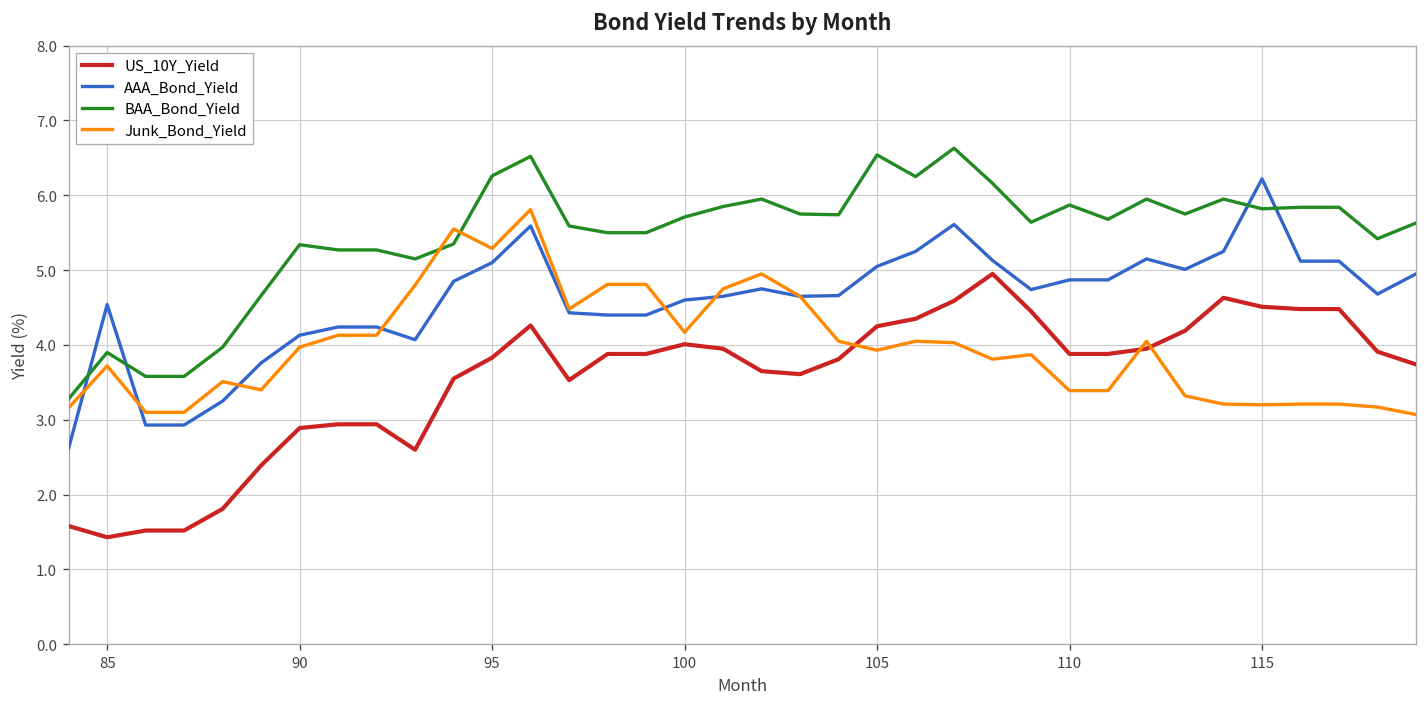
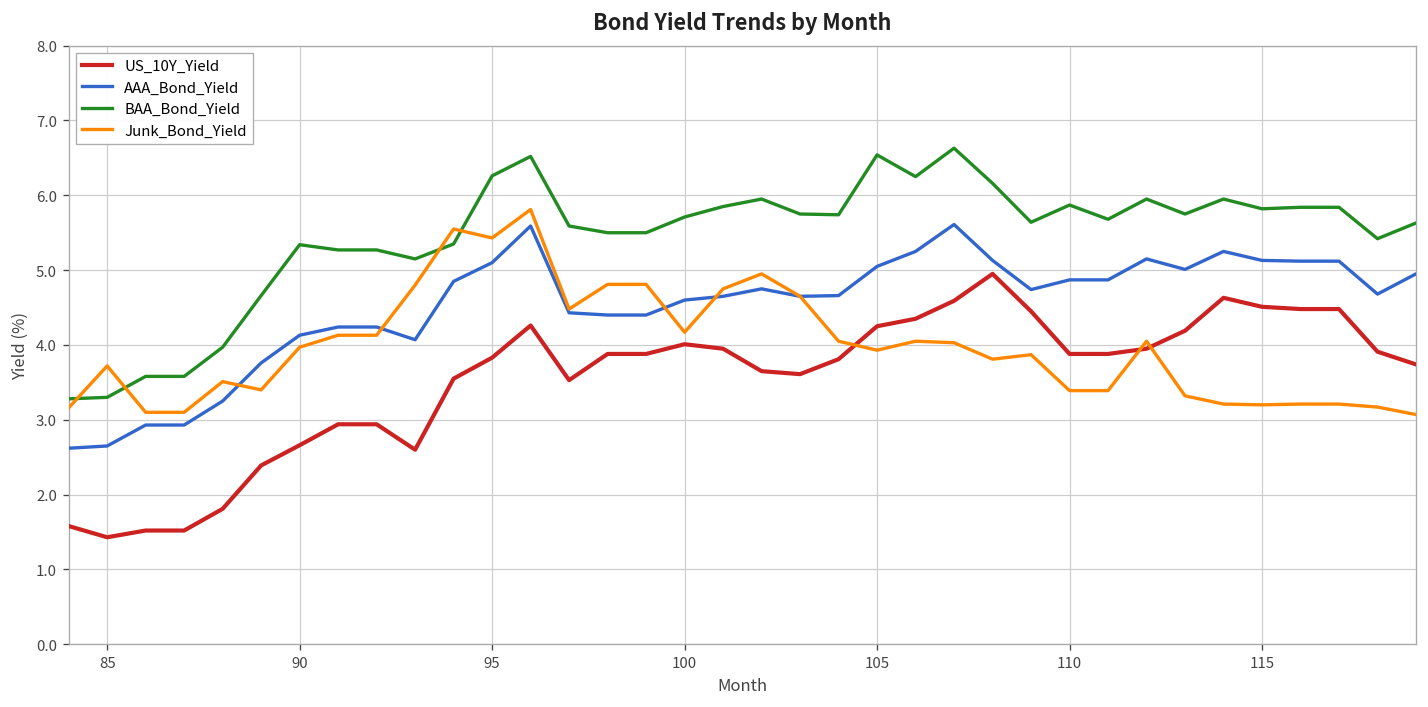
AAA_Bond_Yield, 85: 4.5 -> 2.7
BAA_Bond_Yield, 85: 3.9 -> 3.3
US_10Y_Yield, 90: 2.9 -> 2.7
Junk_Bond_Yield, 95: 5.3 -> 5.4
AAA_Bond_Yield, 115: 6.2 -> 5.1
